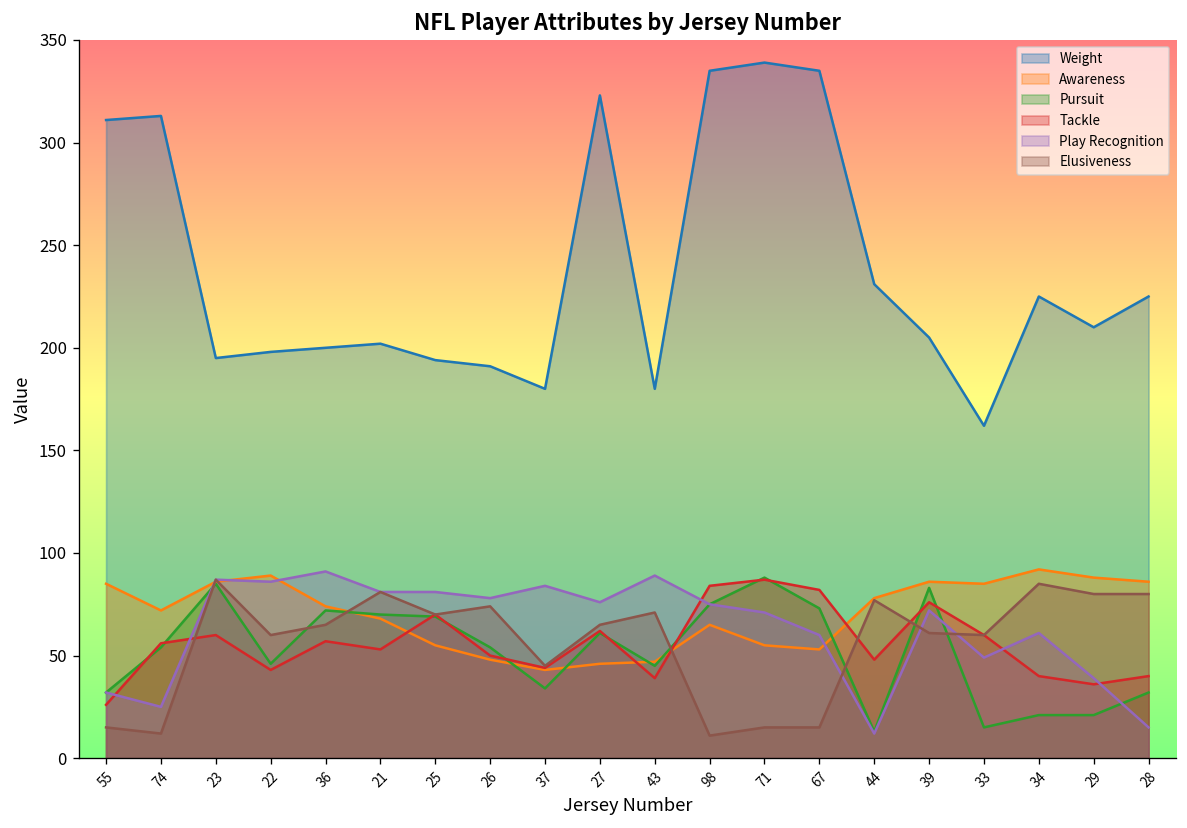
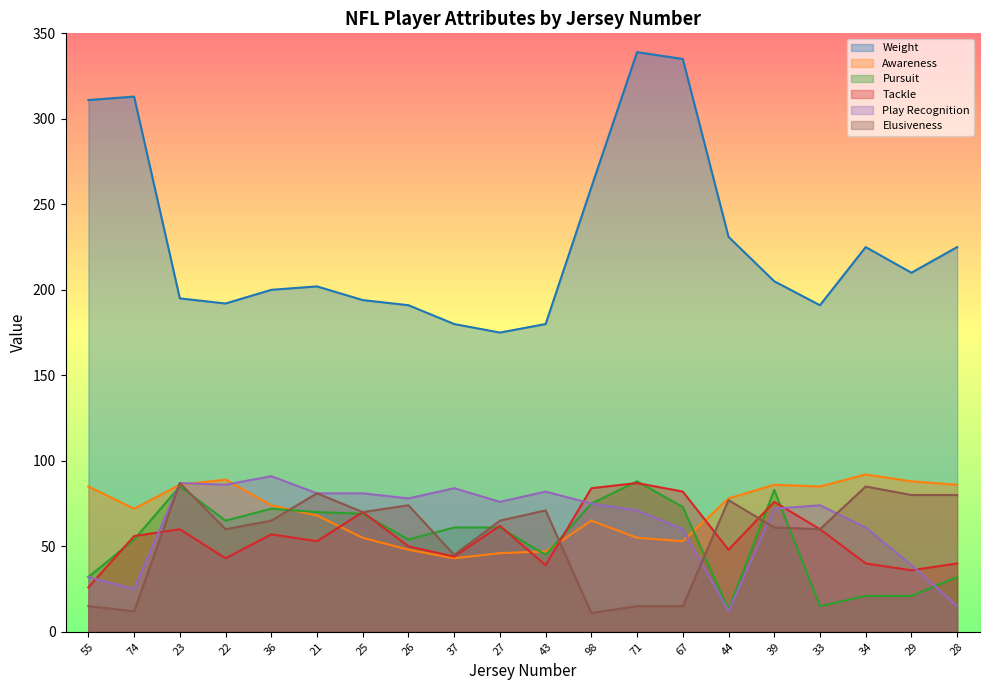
Weight, 22: 198 -> 192
Pursuit, 22: 46 -> 65
Pursuit, 37: 34 -> 61
Weight, 27: 323 -> 175
Play Recognition, 43: 89 -> 82
Weight, 98: 335 -> 260
Weight, 33: 162 -> 191
Play Recognition, 33: 49 -> 74
